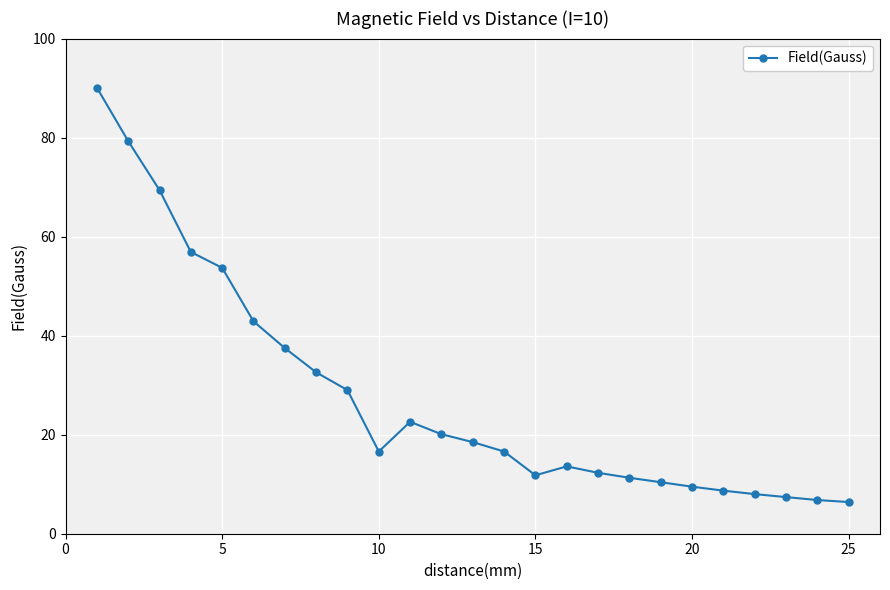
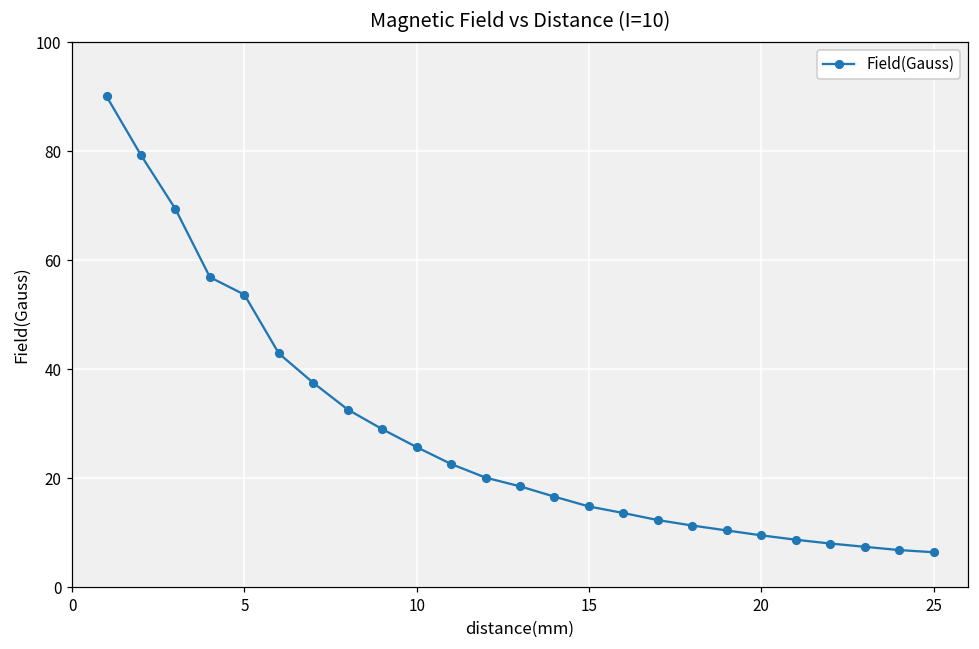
10: 17 -> 26
15: 12 -> 15
